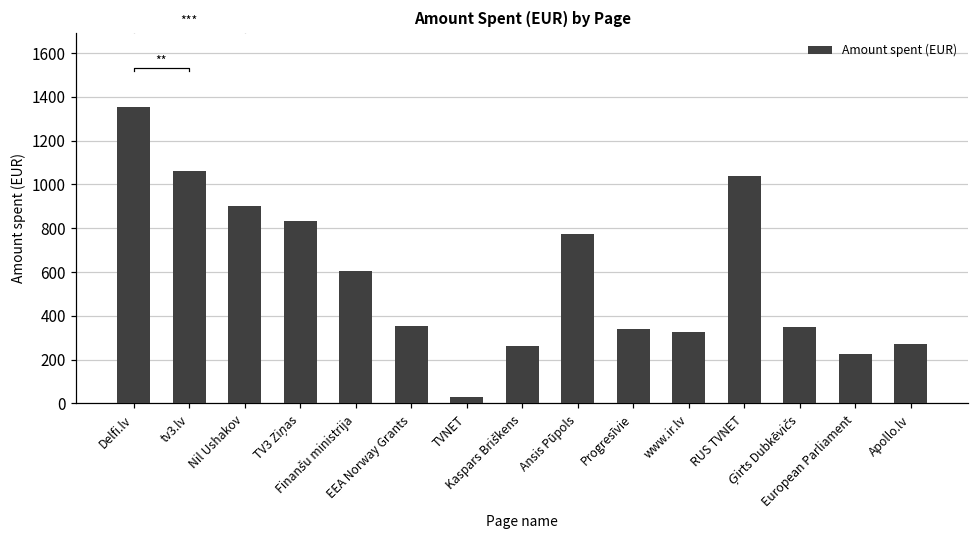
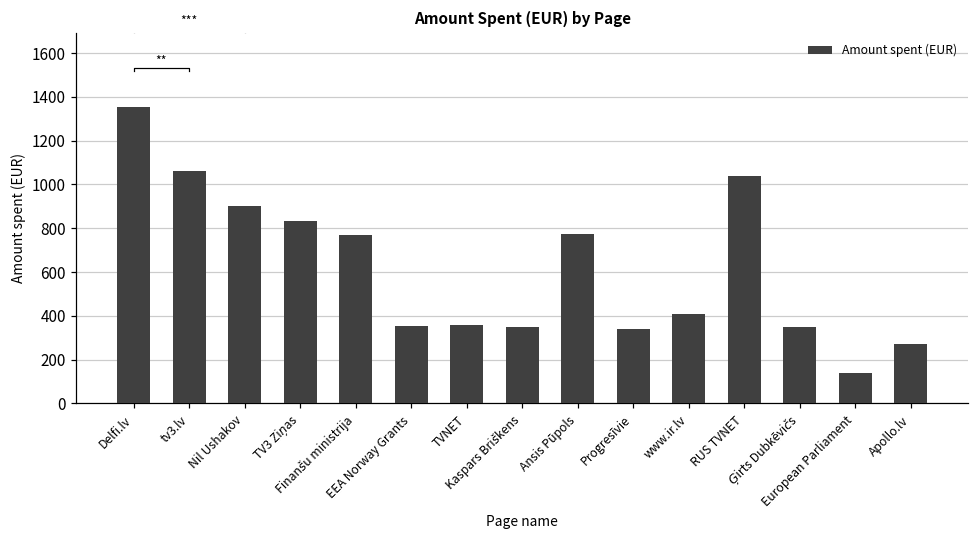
Amount spent (EUR), Finanšu ministrija: 600 -> 770
Amount spent (EUR), TVNET: 30 -> 360
Amount spent (EUR), Kaspars Briškens: 260 -> 350
Amount spent (EUR), www.ir.lv: 330 -> 410
Amount spent (EUR), European Parliament: 220 -> 140
